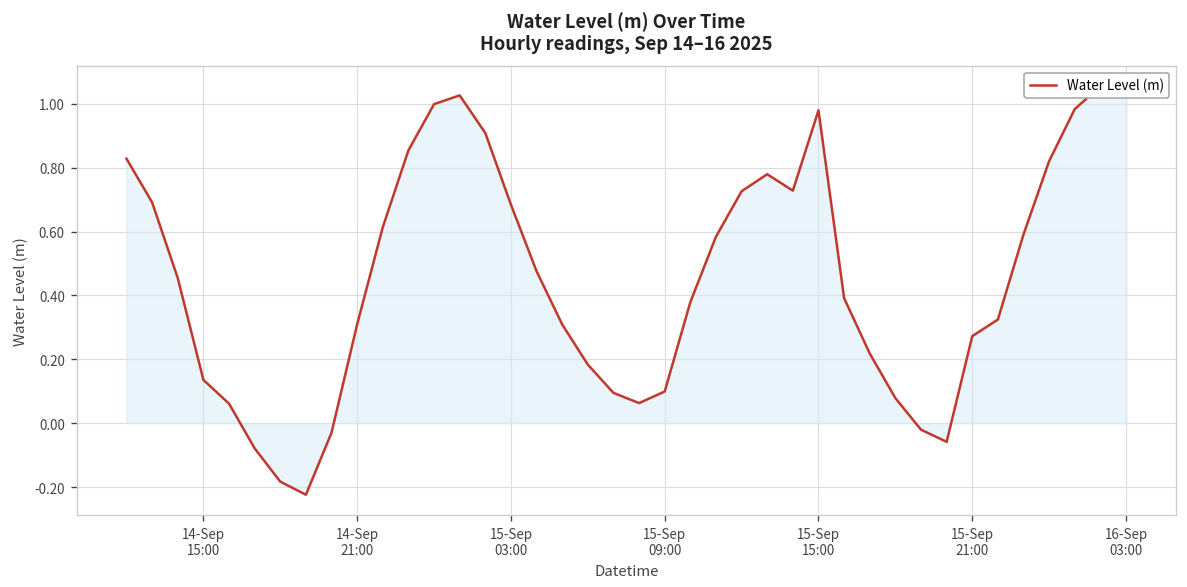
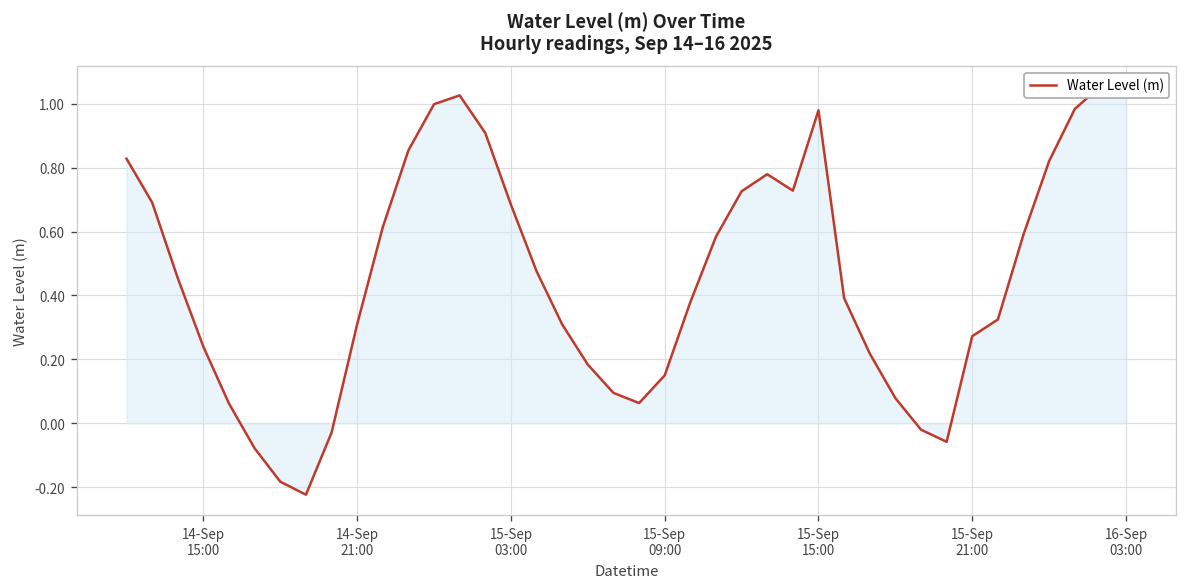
Water Level (m), 14-Sep 15:00: 0.14 -> 0.24
Water Level (m), 15-Sep 09:00: 0.10 -> 0.15
